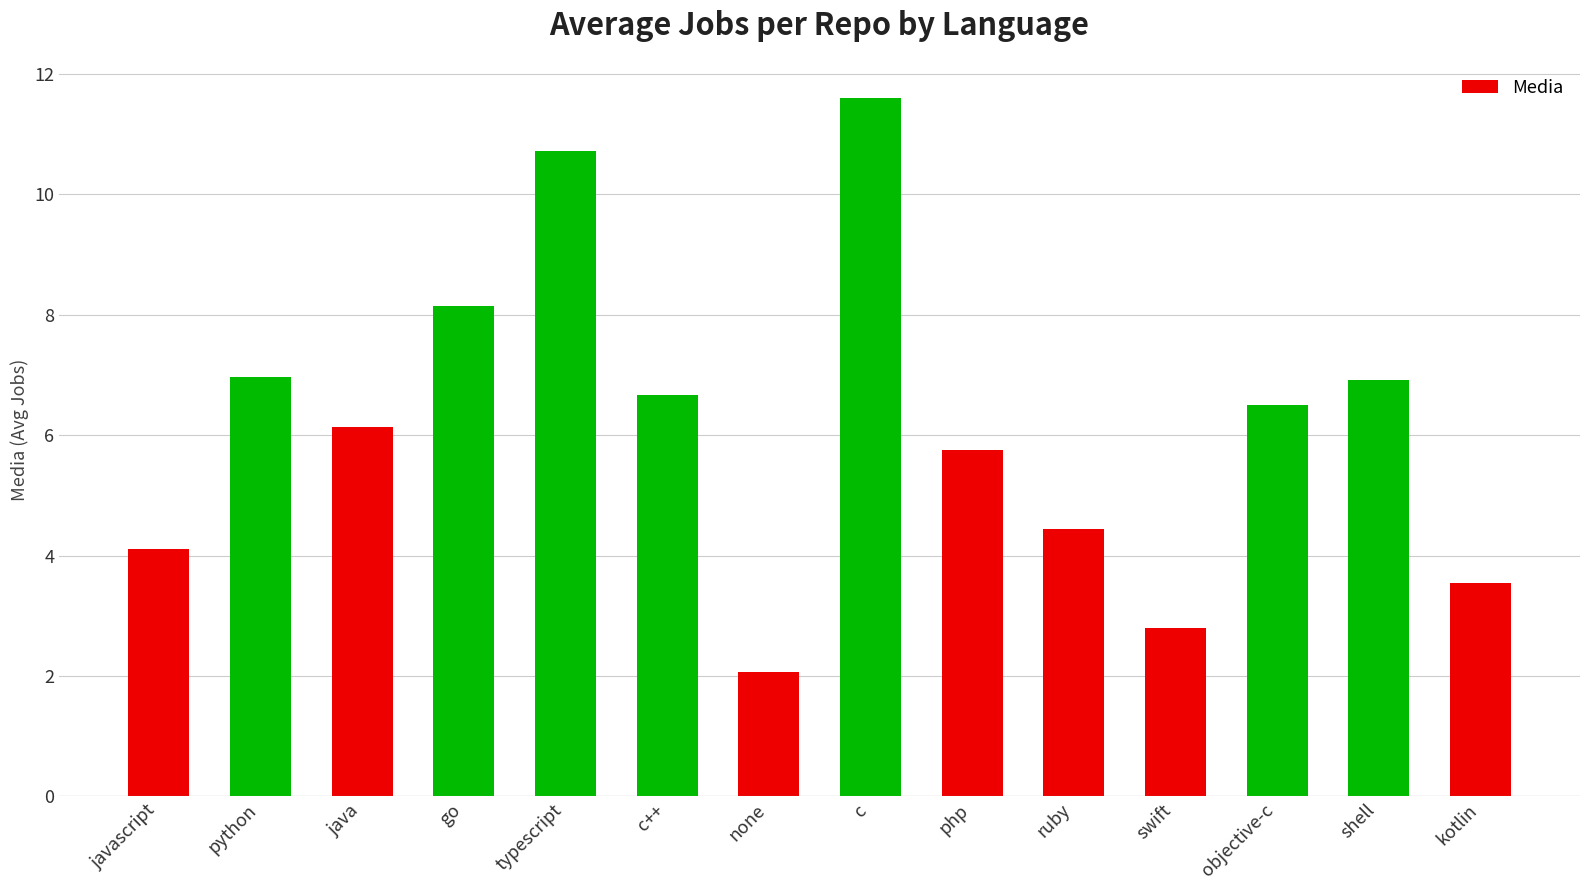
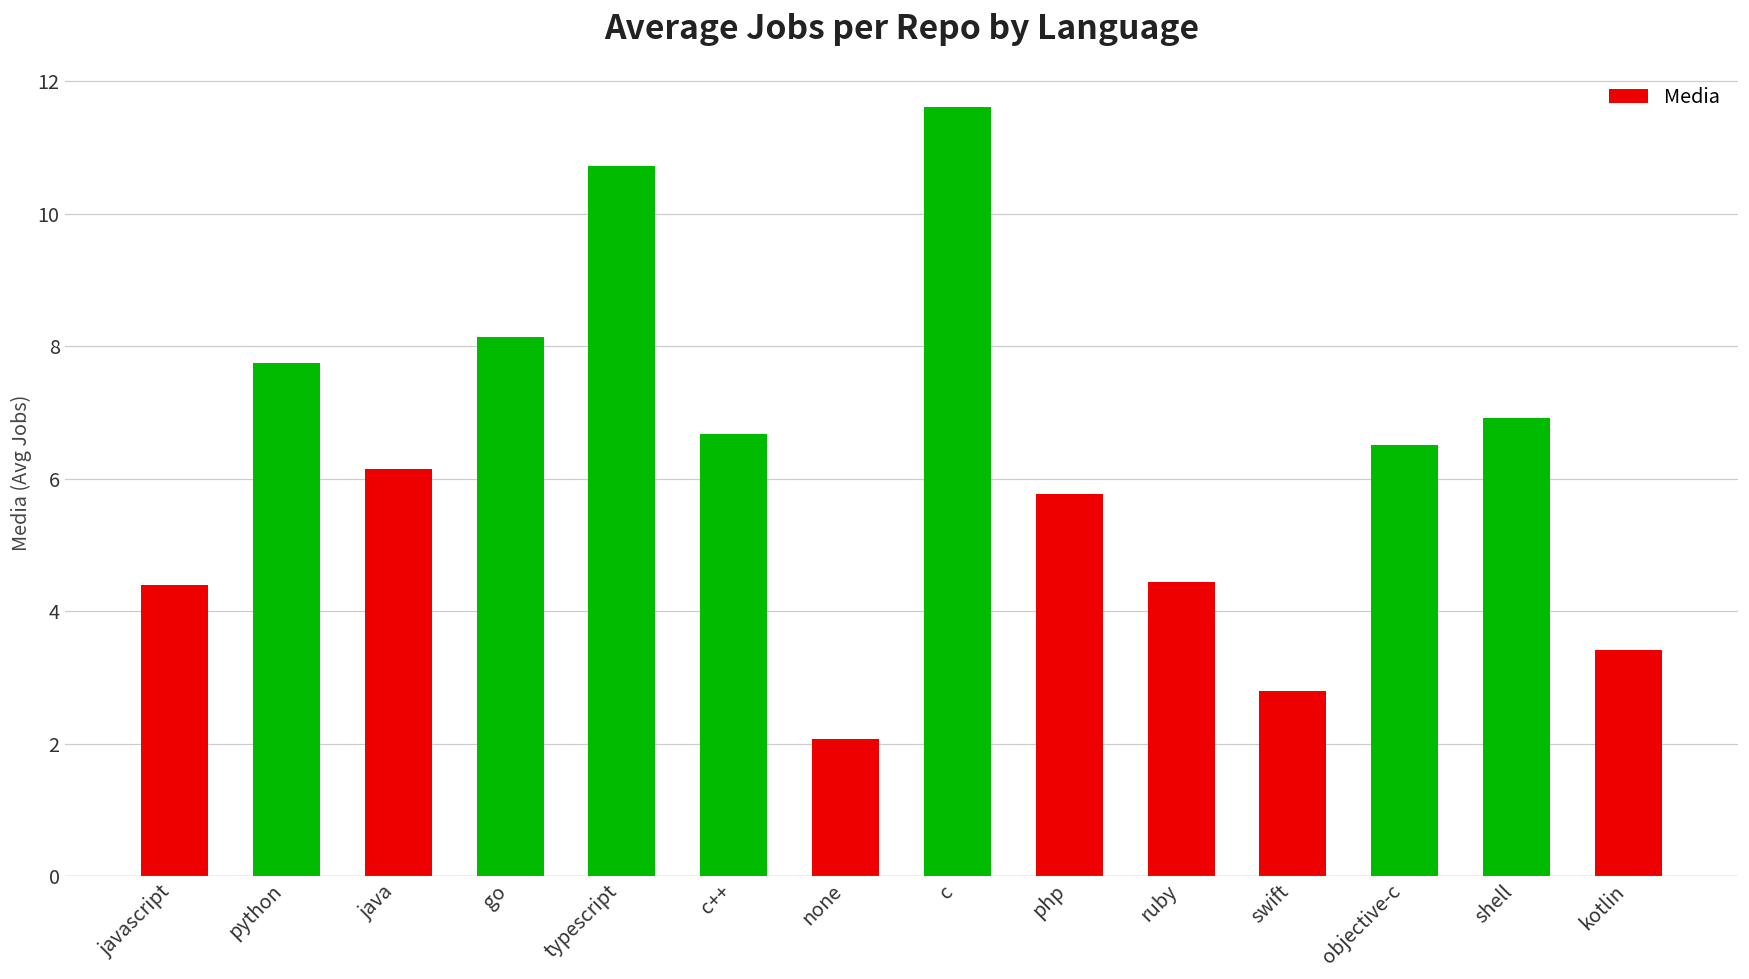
javascript: 4.1 -> 4.4
python: 7.0 -> 7.8
kotlin: 3.6 -> 3.4
